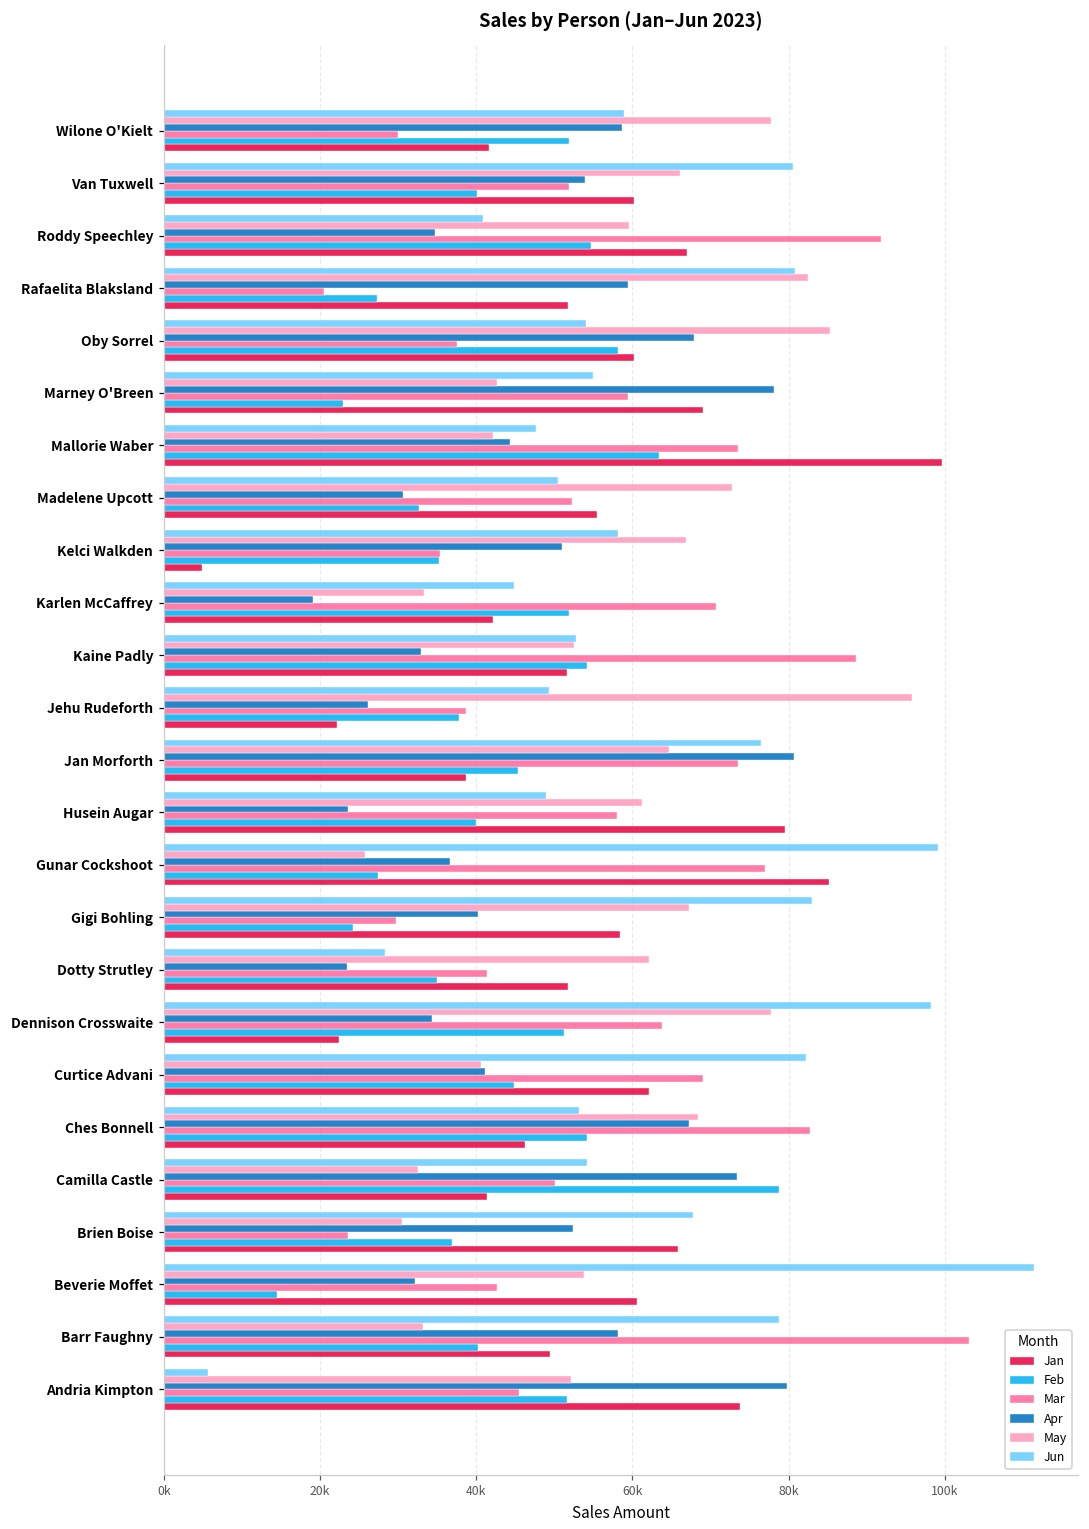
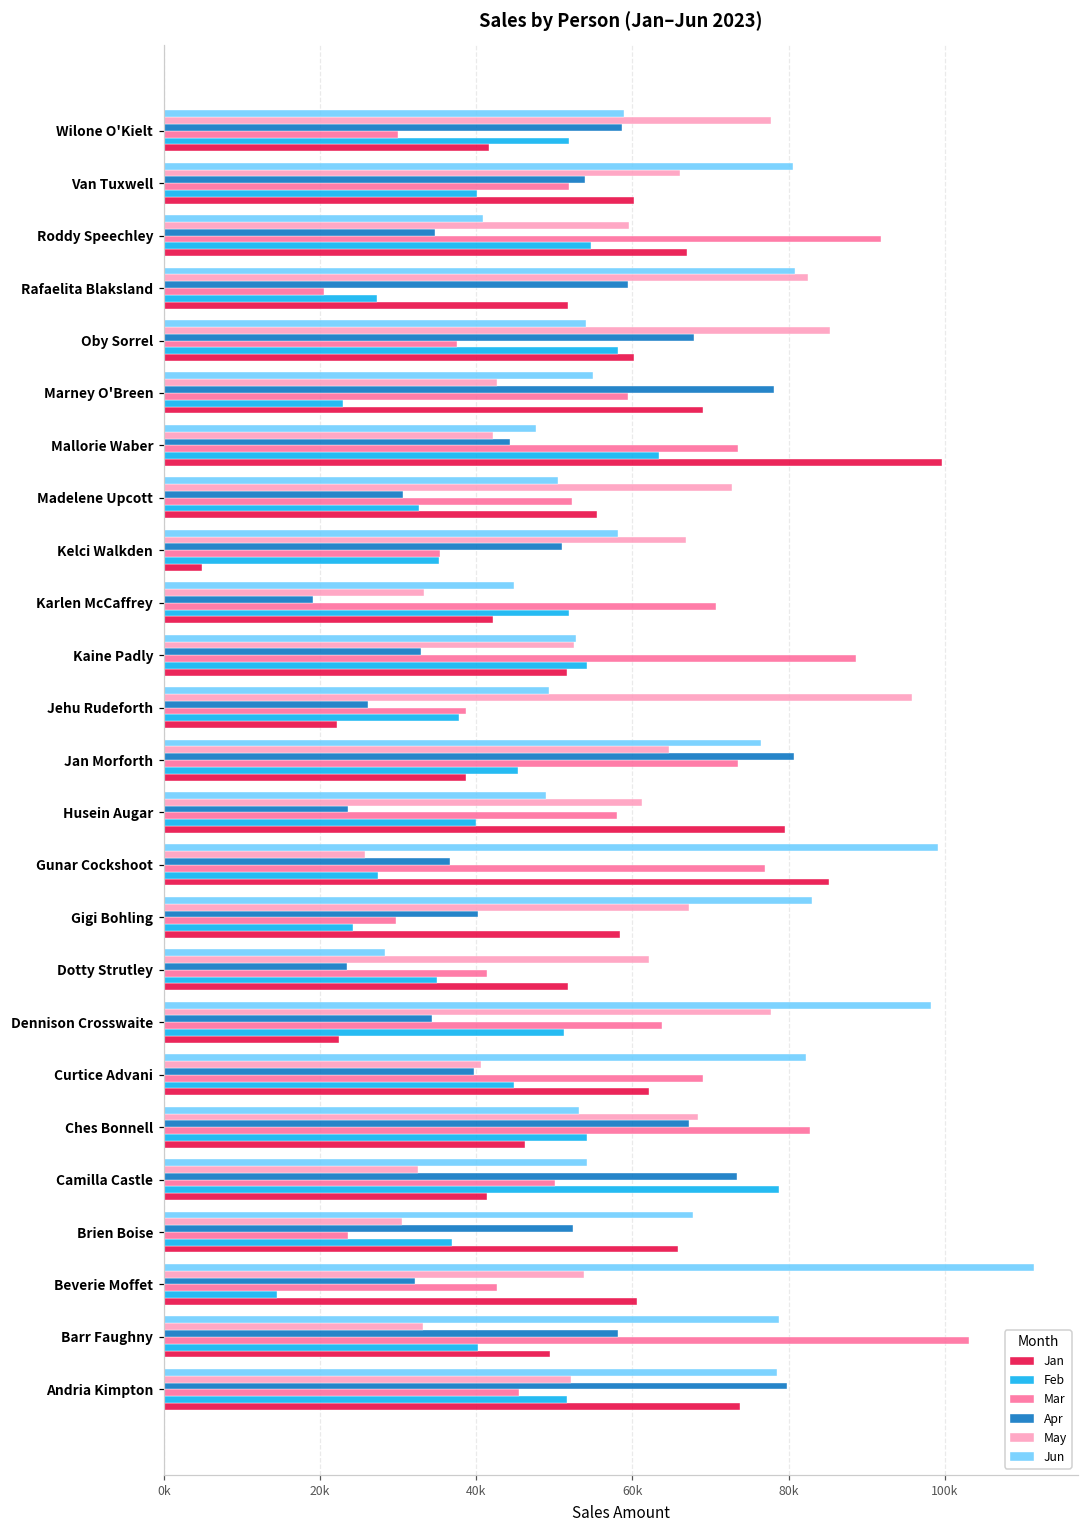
Apr, Curtice Advani: 41000 -> 40000
Jun, Andria Kimpton: 6000 -> 78000
